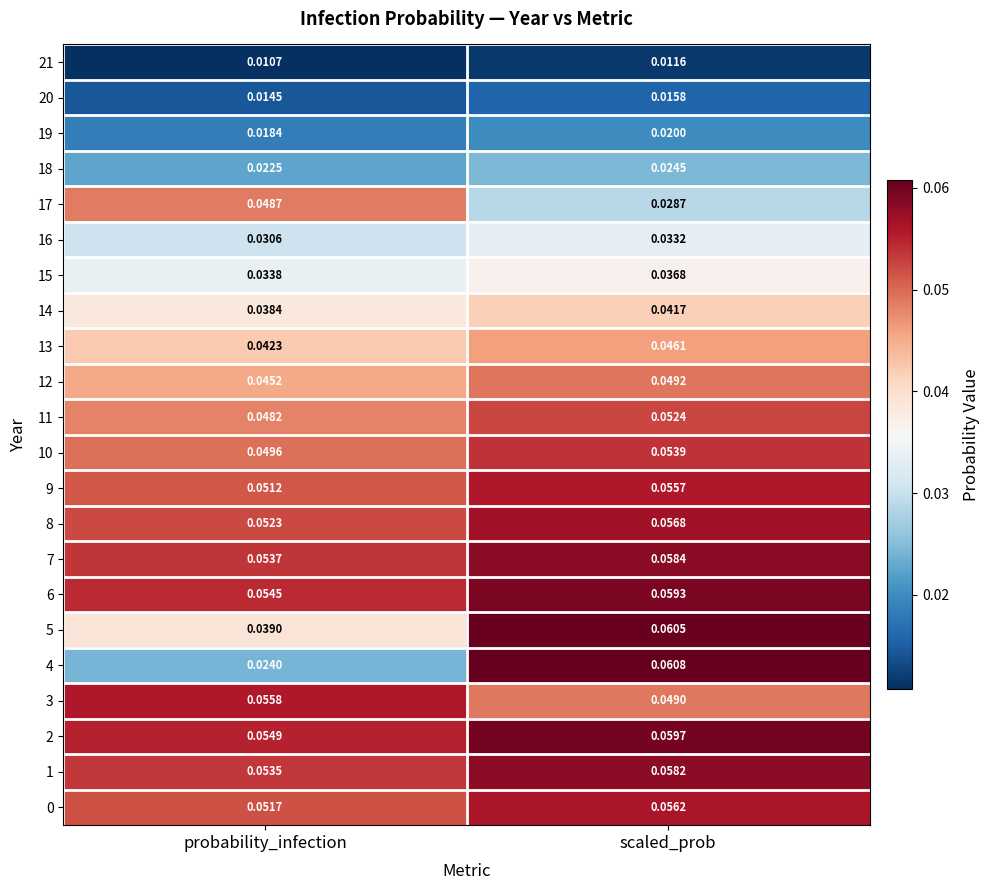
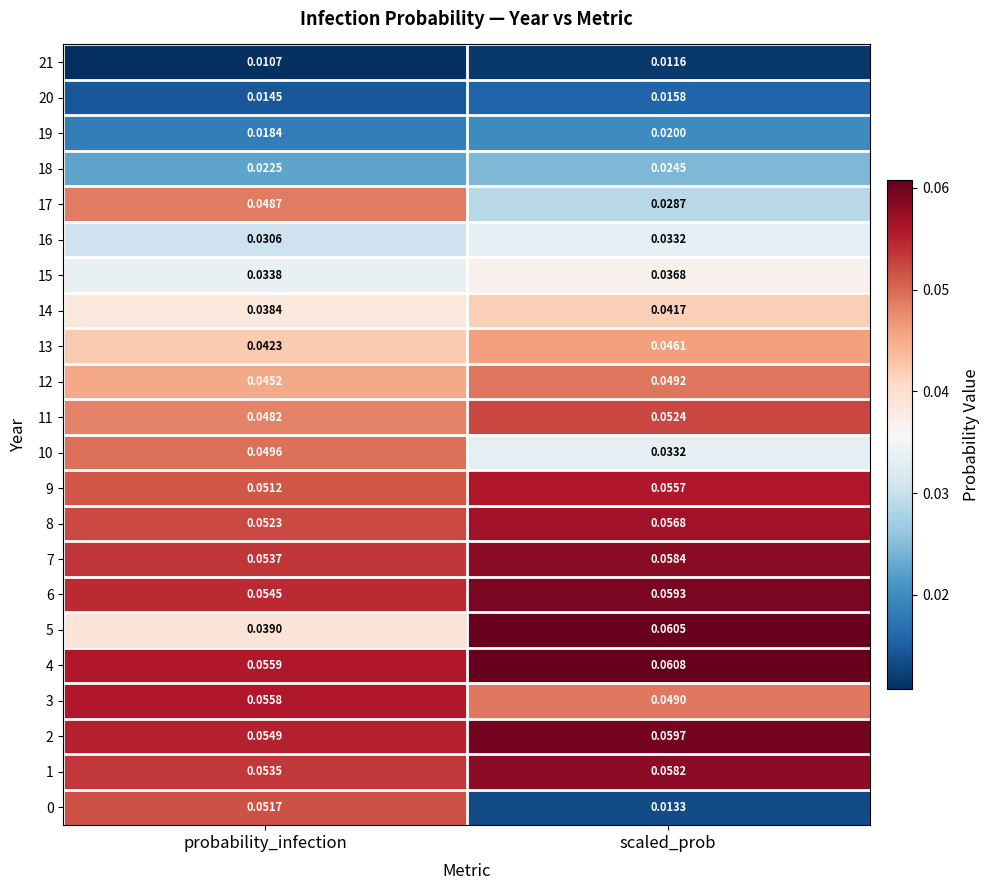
10, scaled_prob: 0.0539 -> 0.0332
4, probability_infection: 0.0240 -> 0.0559
0, scaled_prob: 0.0562 -> 0.0133
